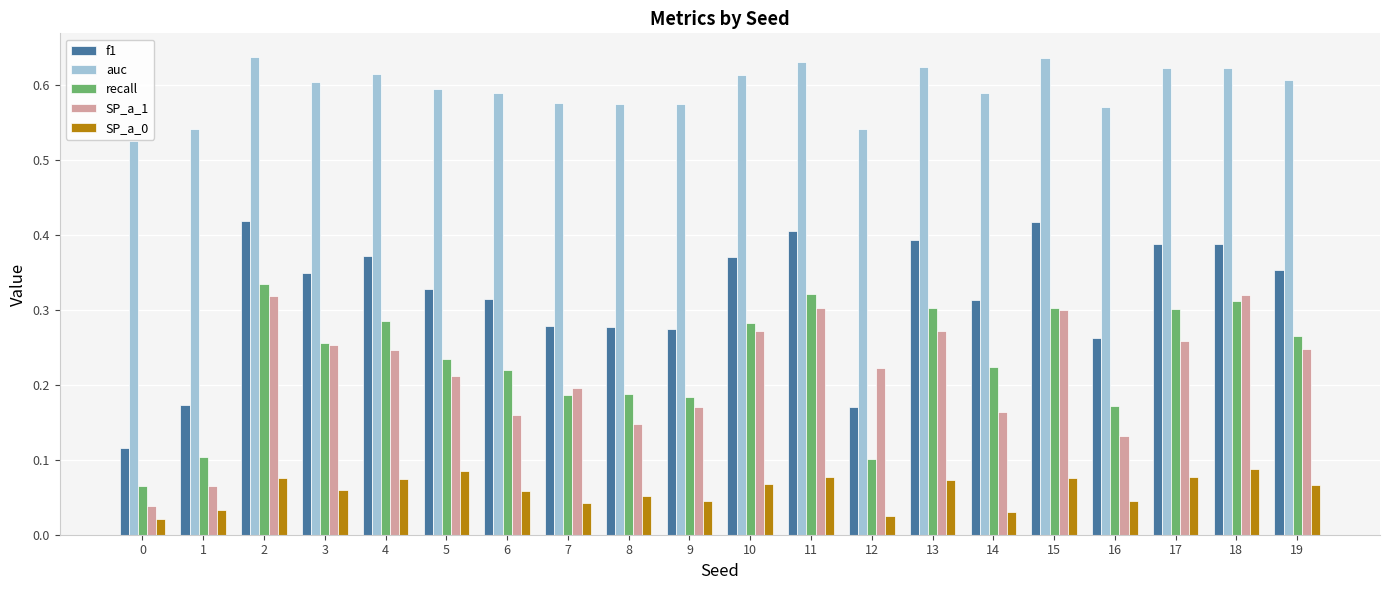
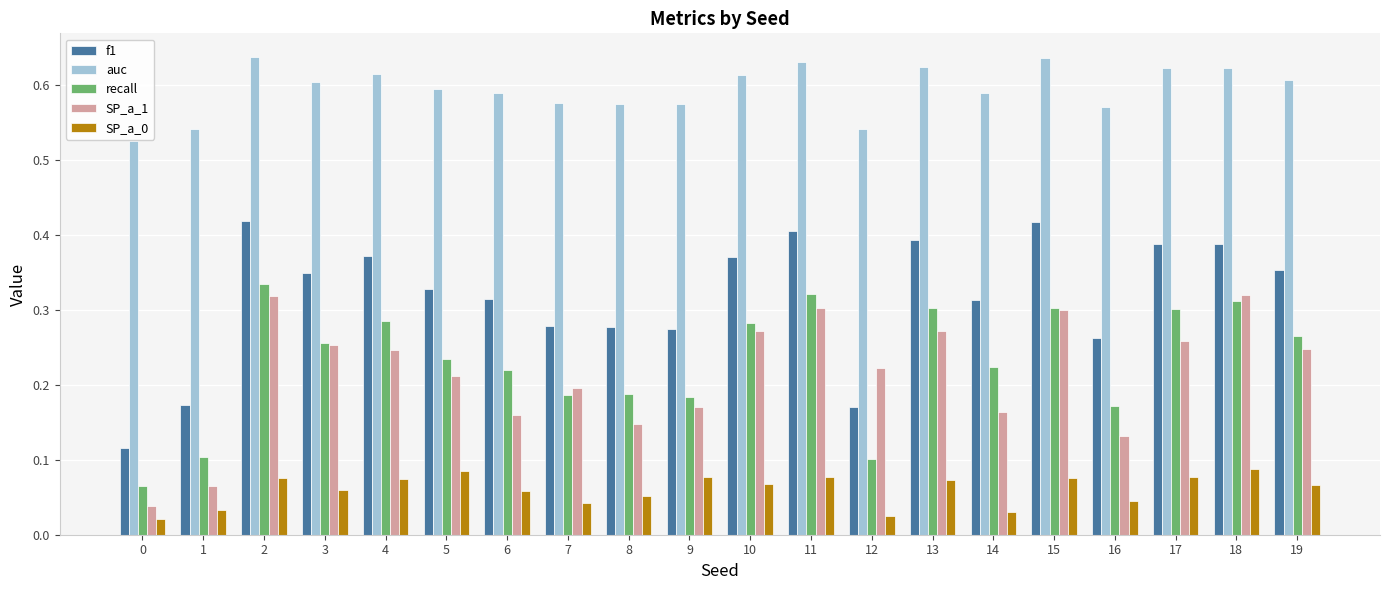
SP_a_0, 9: 0.05 -> 0.08
